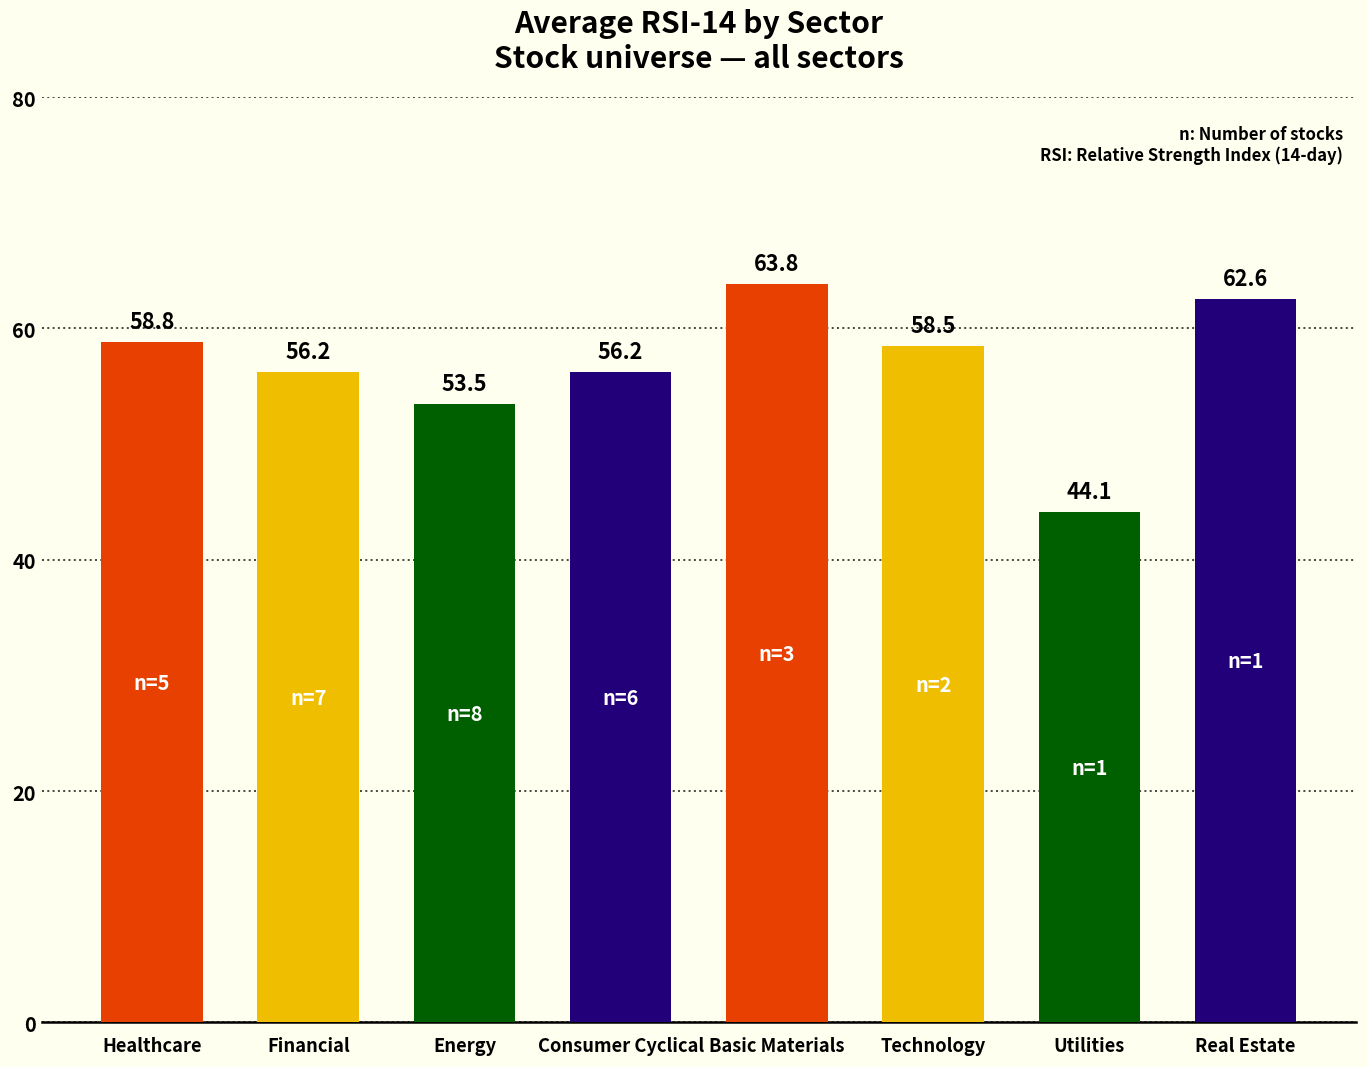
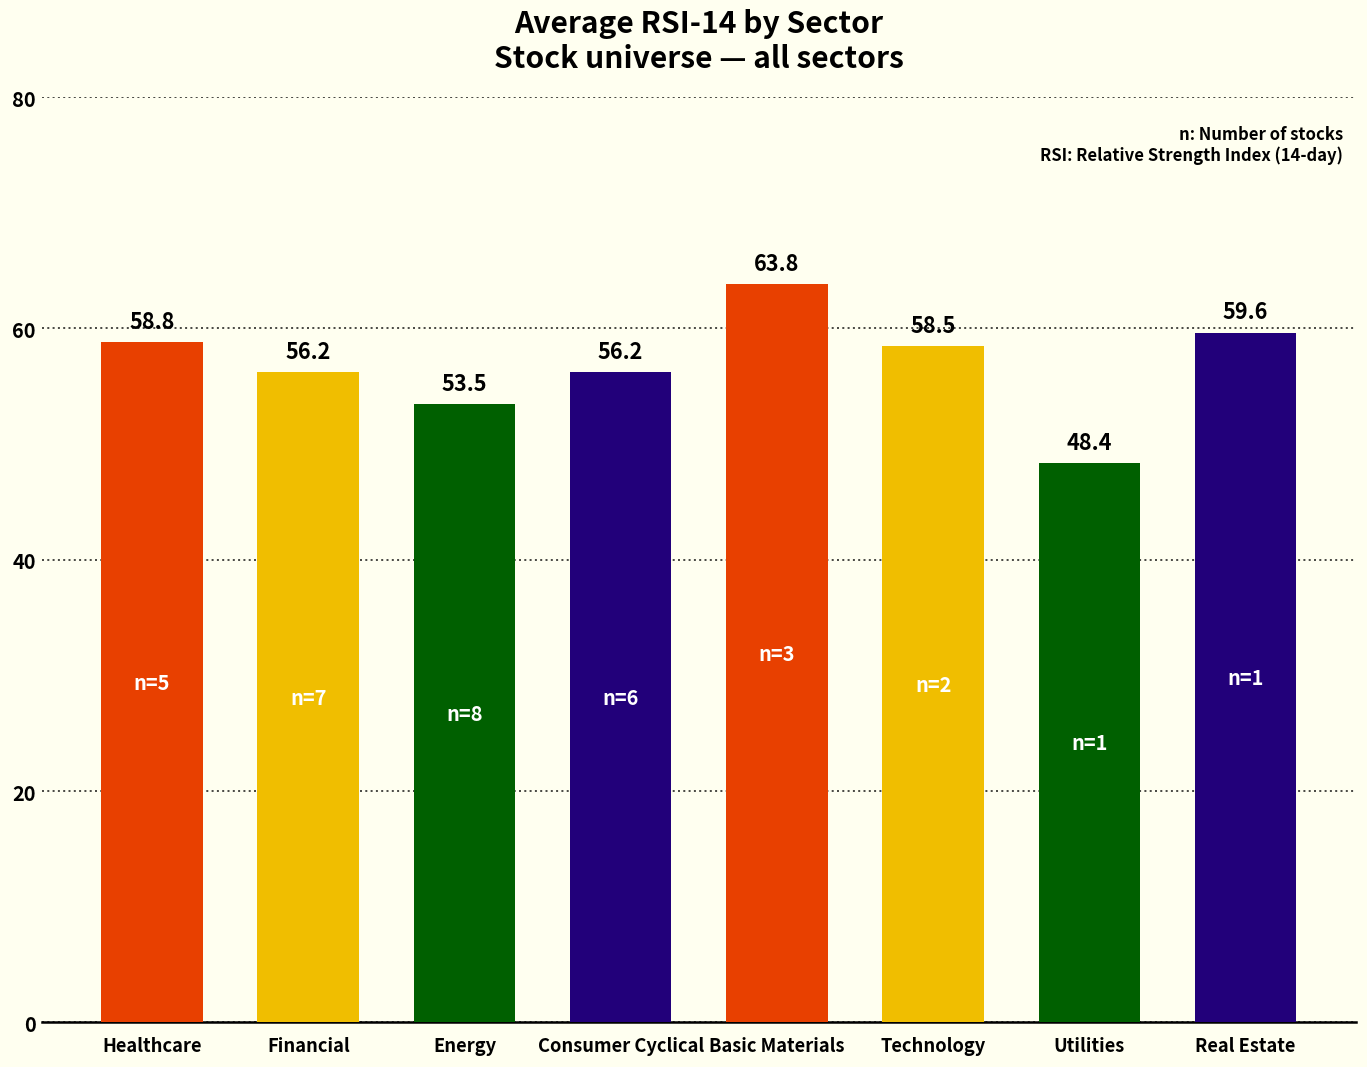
Utilities: 44.1 -> 48.4
Real Estate: 62.6 -> 59.6
